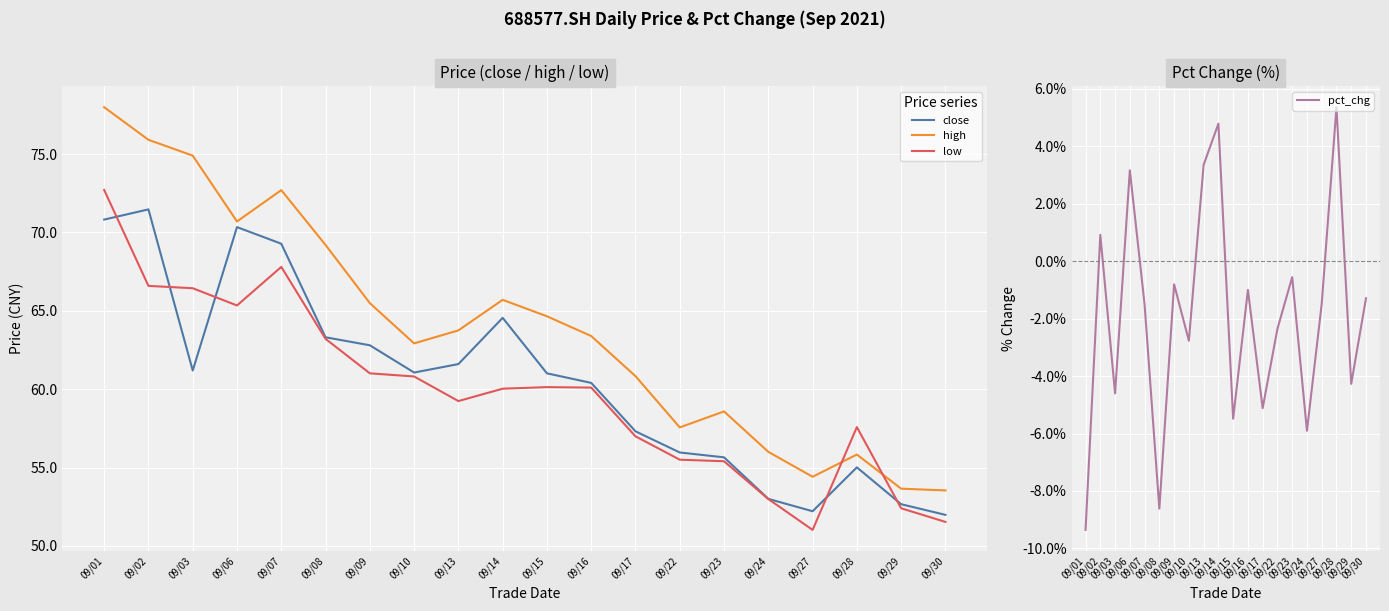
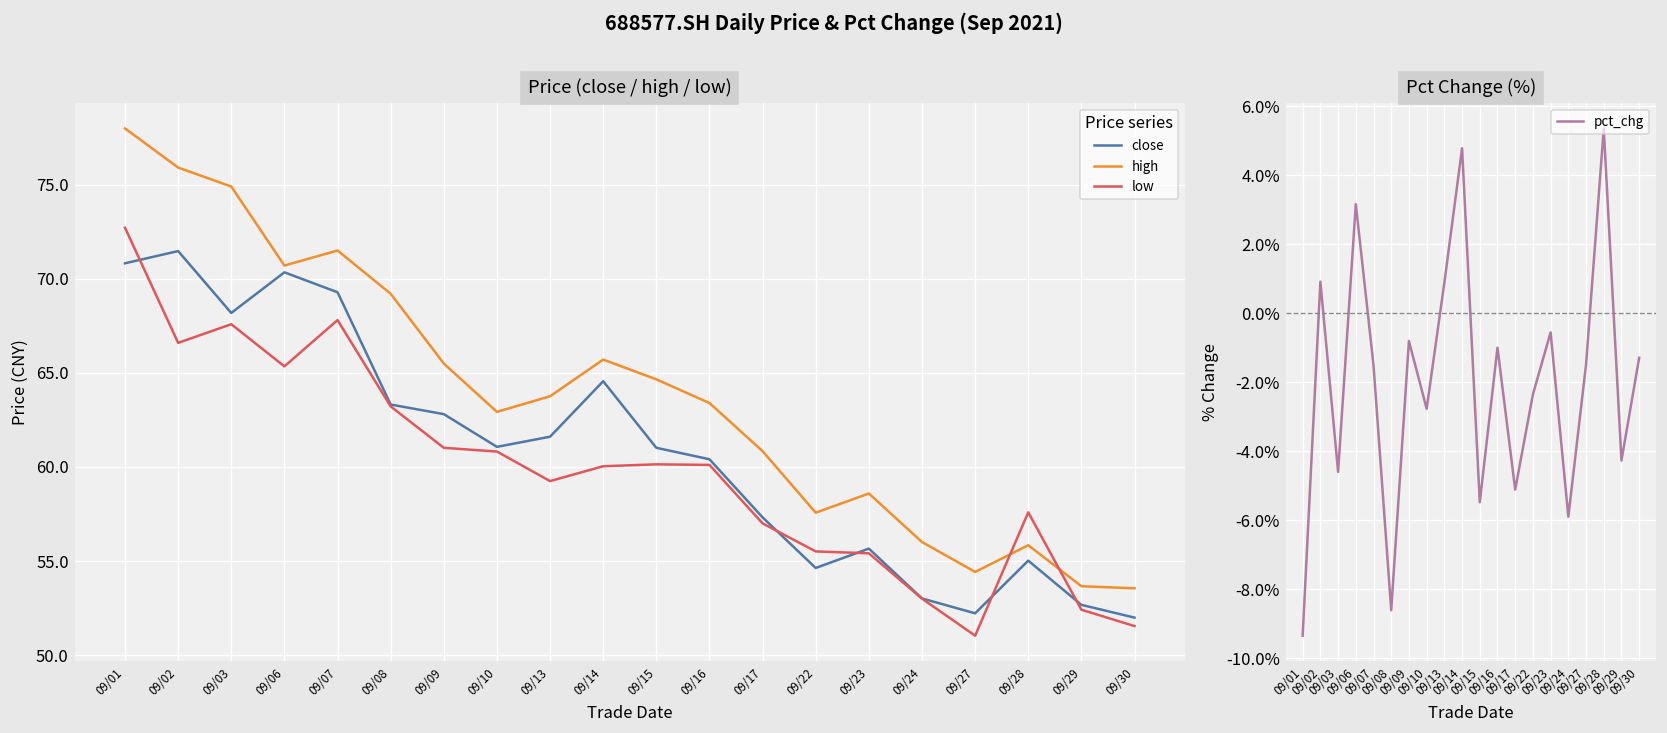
Price (close / high / low), close, 09/03: 61.2 -> 68.2
Price (close / high / low), low, 09/03: 66.4 -> 67.6
Price (close / high / low), high, 09/07: 72.7 -> 71.5
Price (close / high / low), close, 09/22: 56.0 -> 54.6
Pct Change (%), 09/13: 3.4% -> 0.9%
